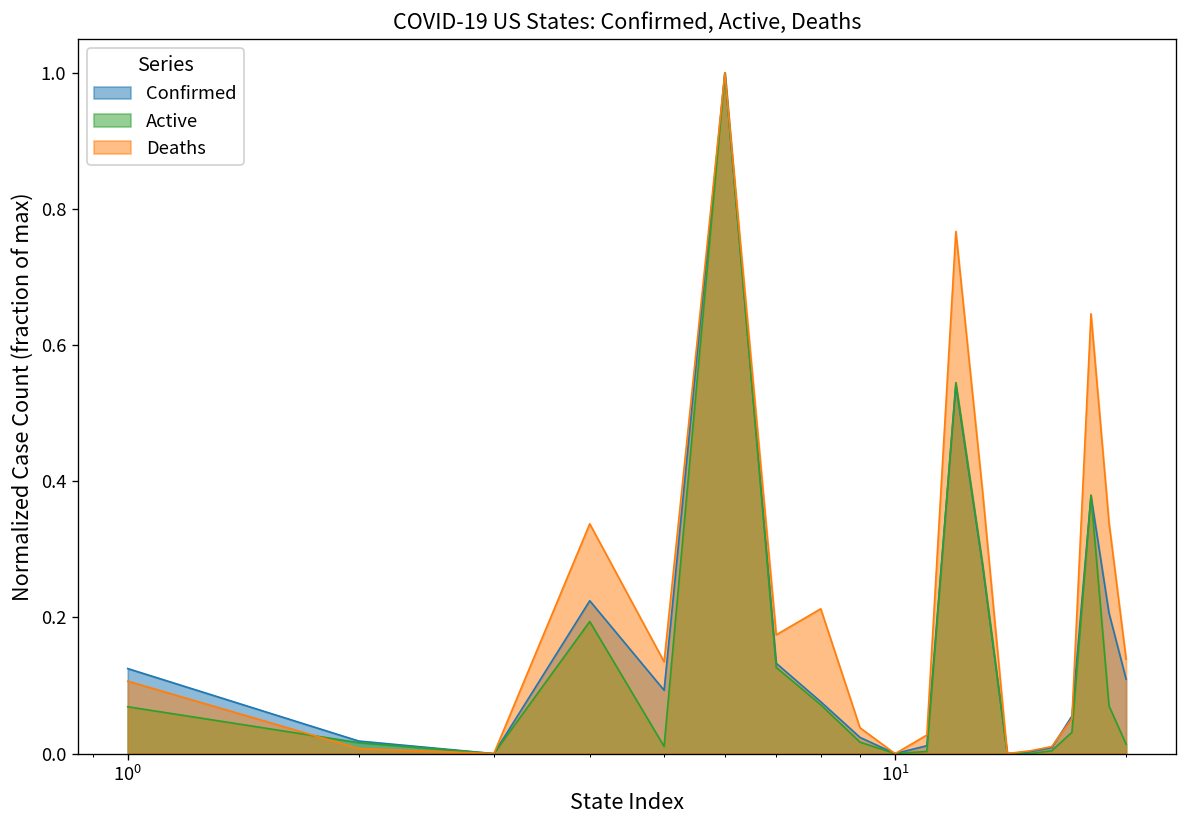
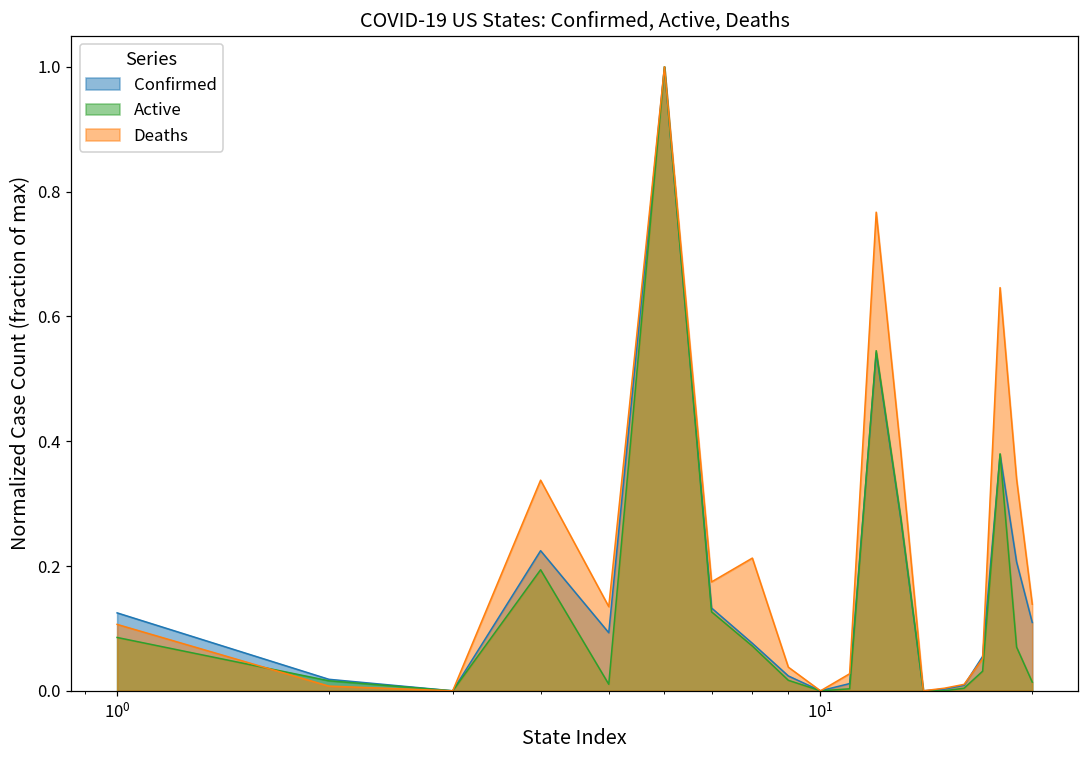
Active, 10^0: 0.07 -> 0.09
